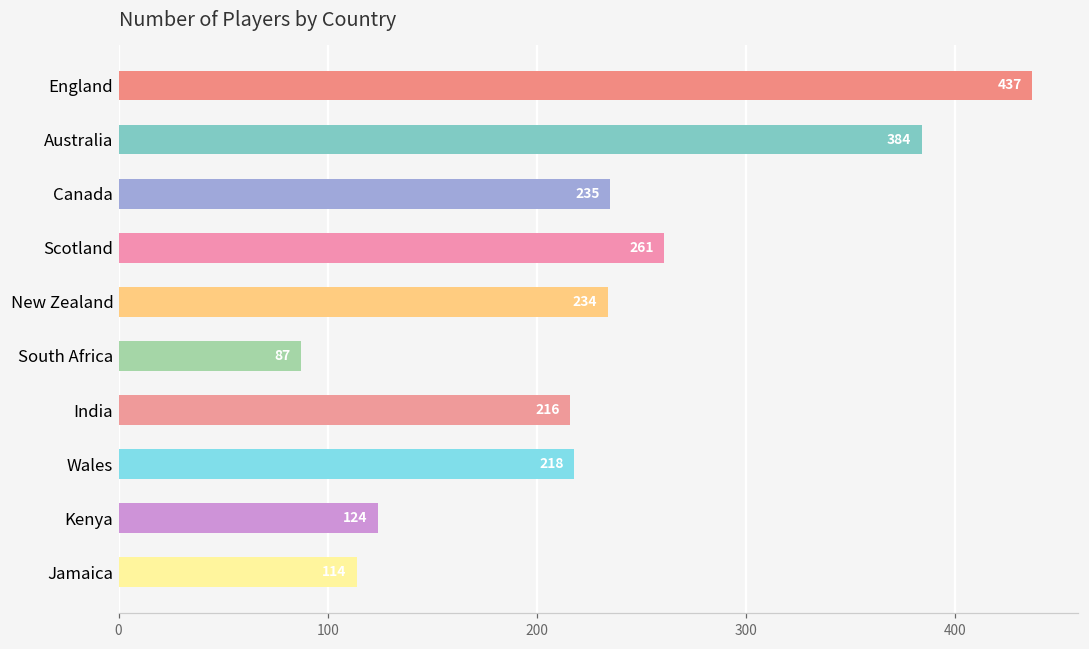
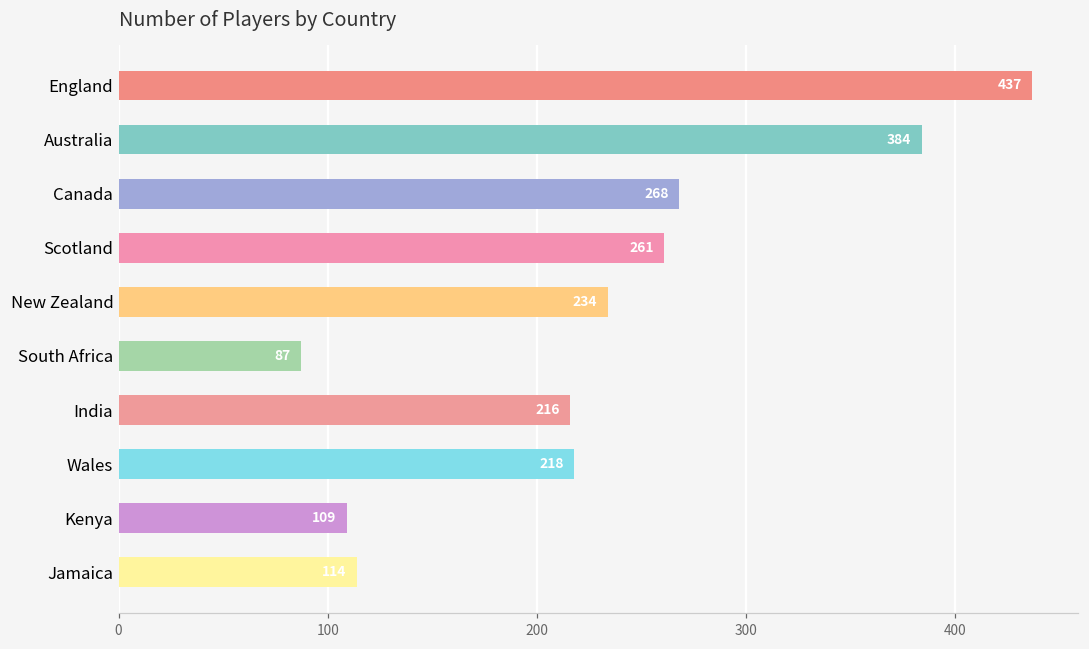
Canada: 235 -> 268
Kenya: 124 -> 109
